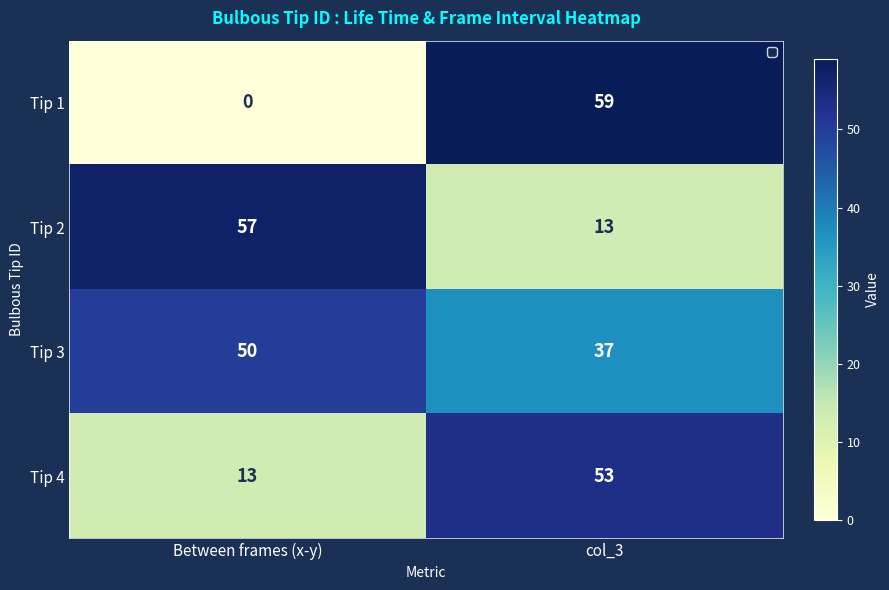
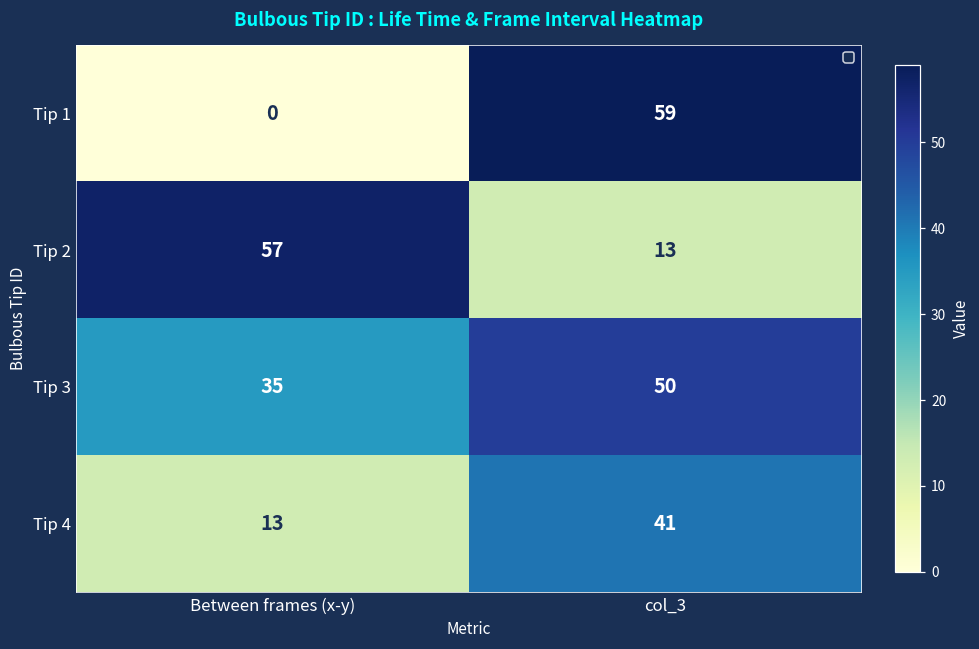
Tip 3, Between frames (x-y): 50 -> 35
Tip 3, col_3: 37 -> 50
Tip 4, col_3: 53 -> 41
